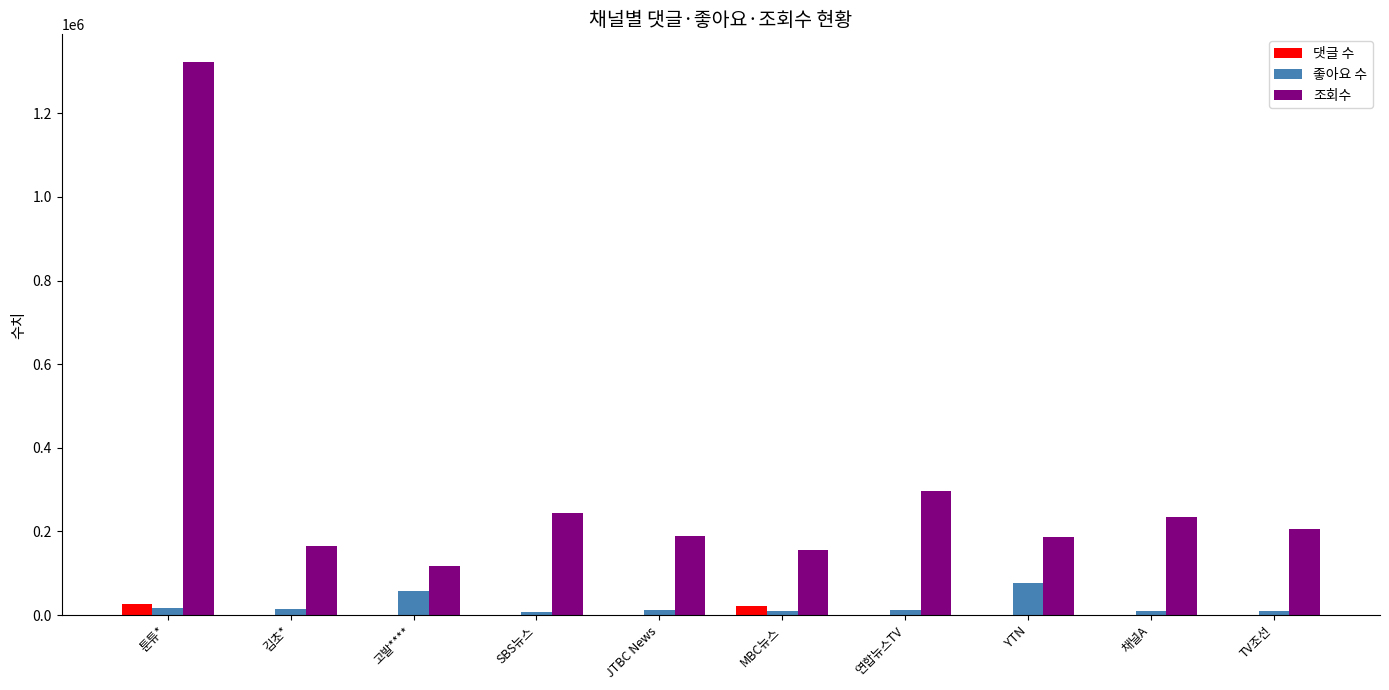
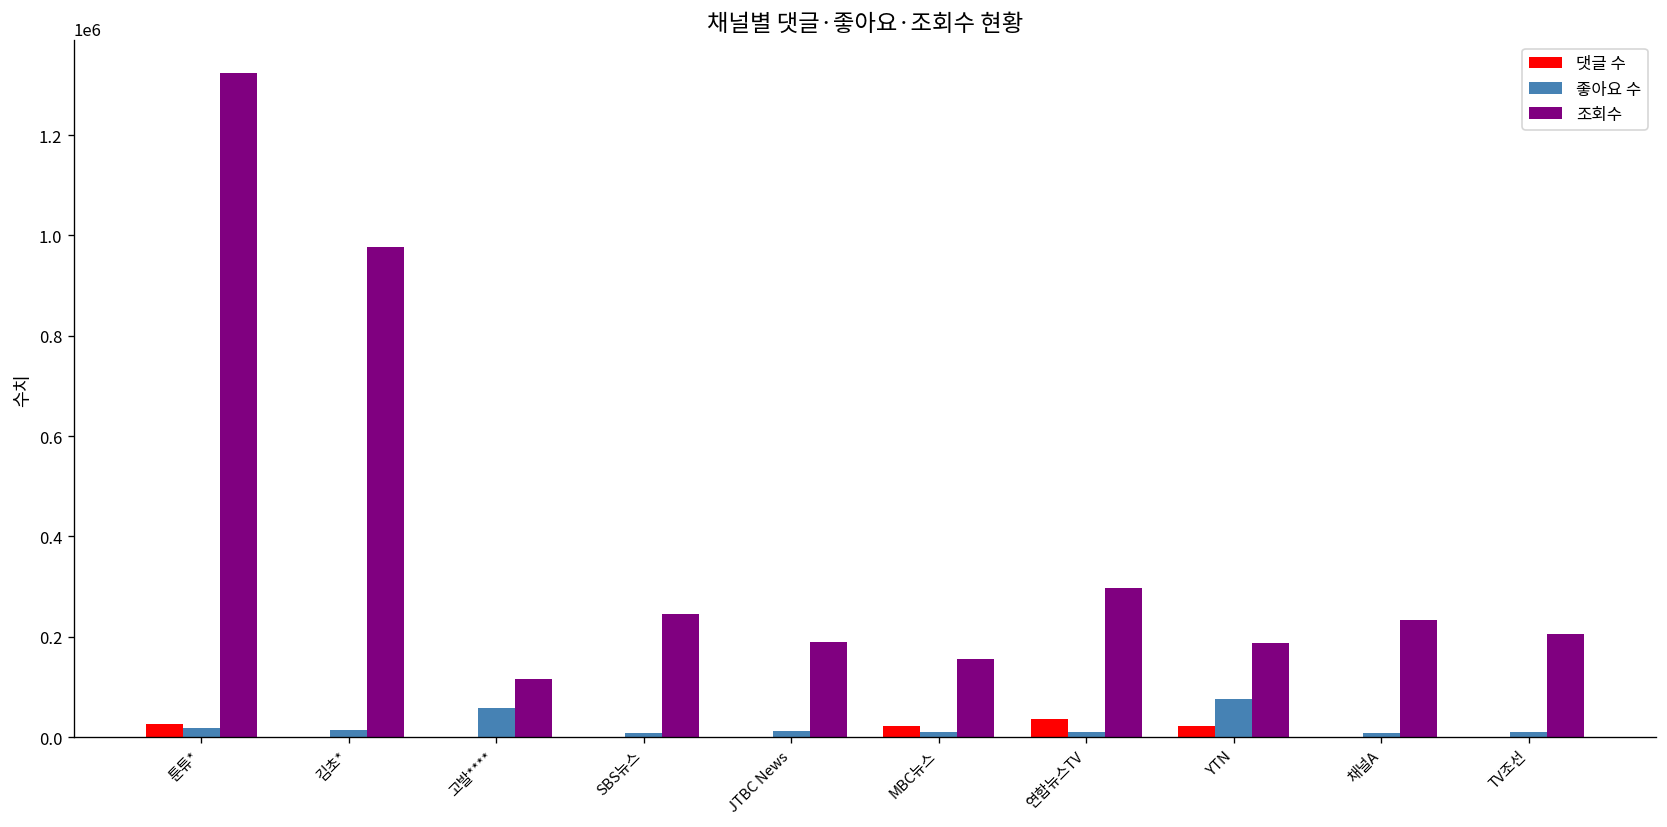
조회수, 김초*: 170000 -> 980000
댓글 수, 연합뉴스TV: 0 -> 40000
댓글 수, YTN: 0 -> 20000
